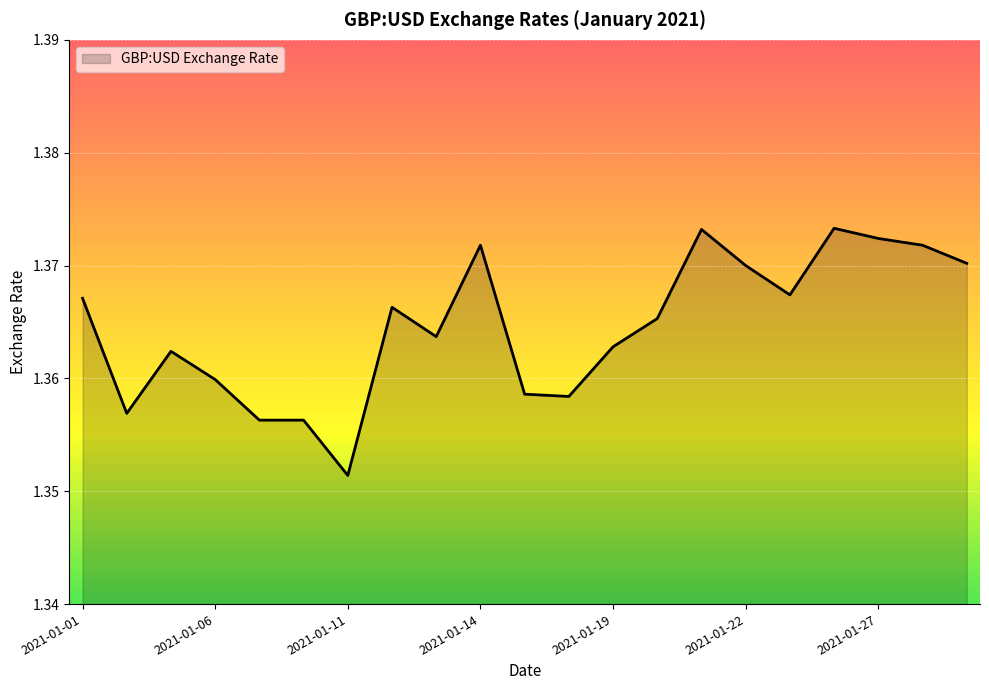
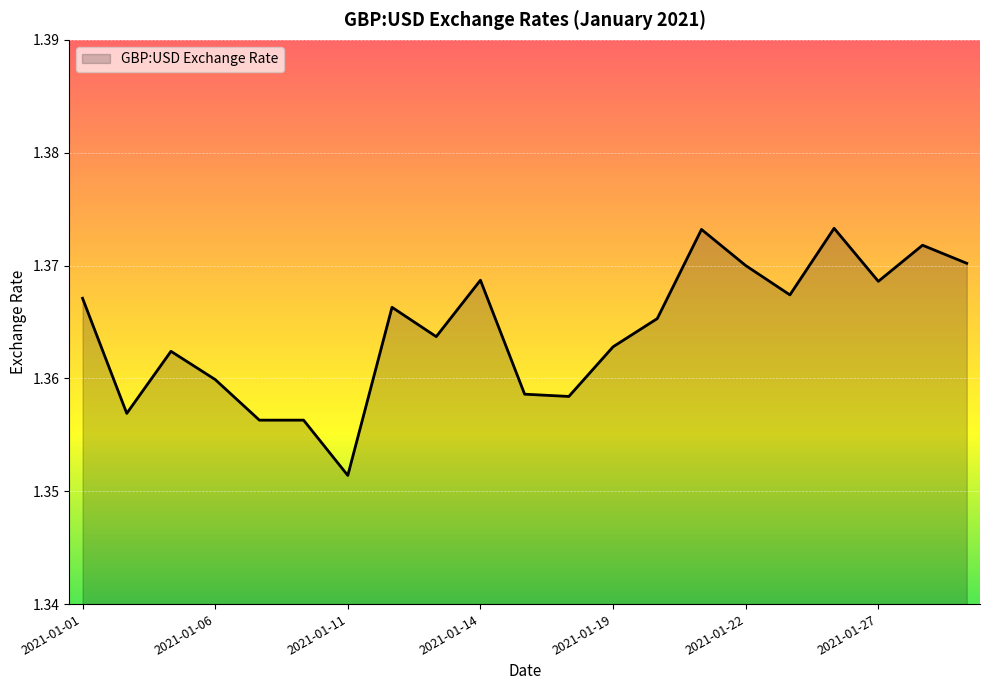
2021-01-14: 1.3718 -> 1.3687
2021-01-27: 1.3724 -> 1.3686
